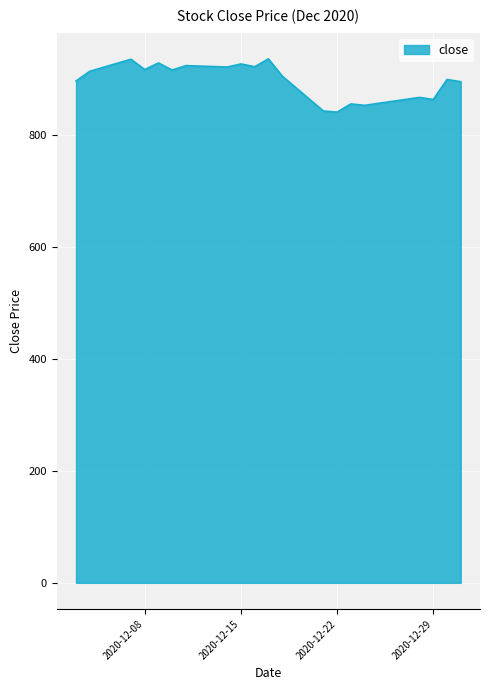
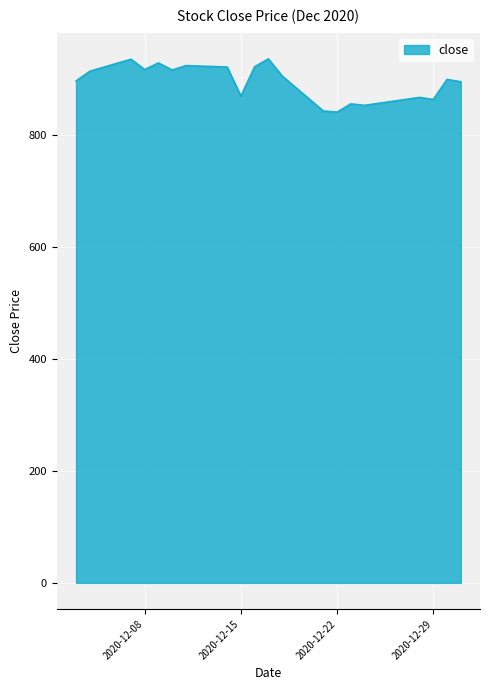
2020-12-15: 930 -> 870
